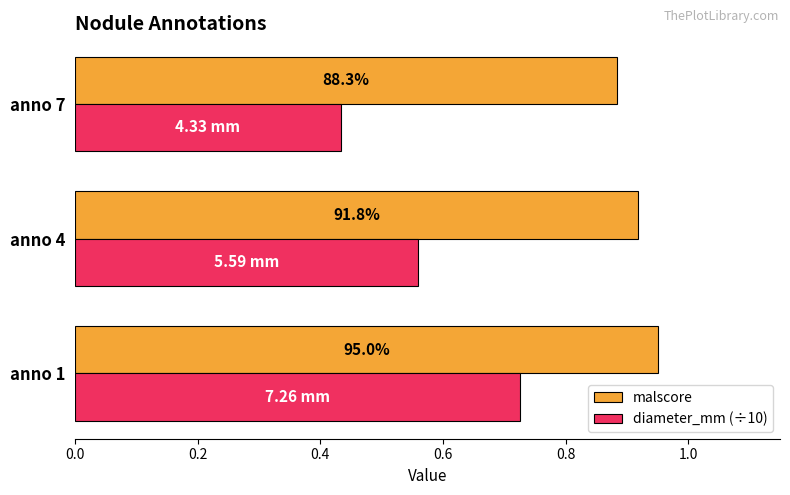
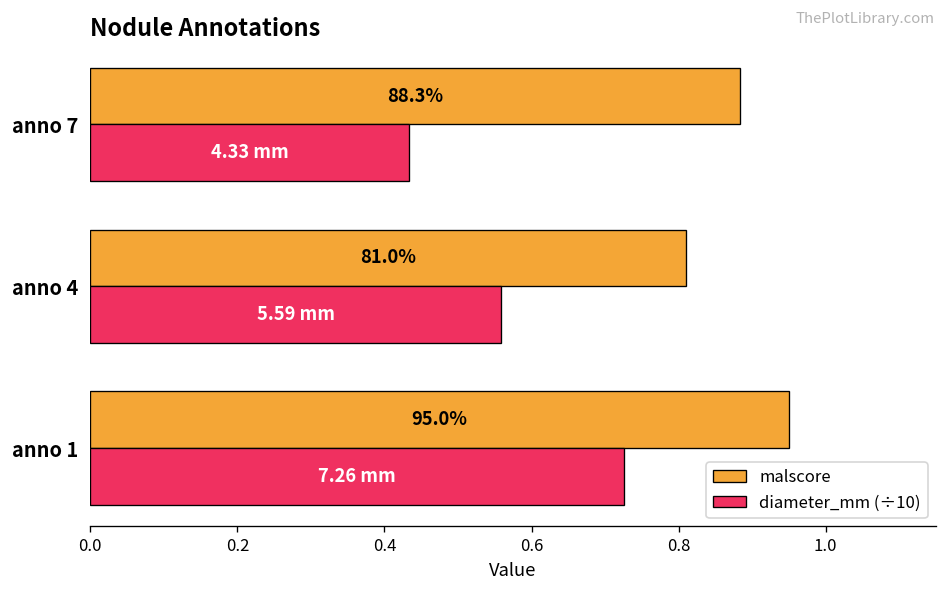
malscore, anno 4: 91.8% -> 81.0%
